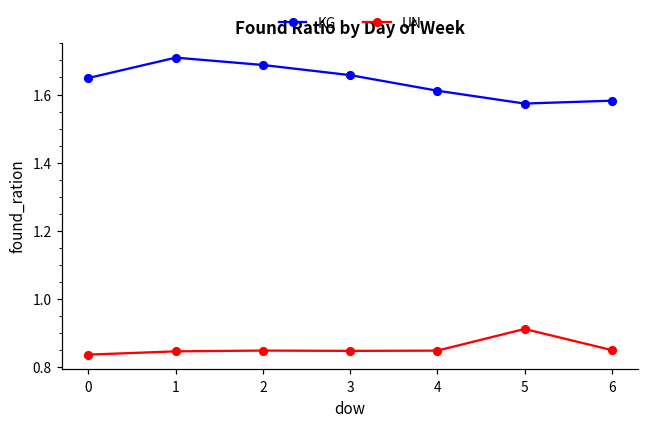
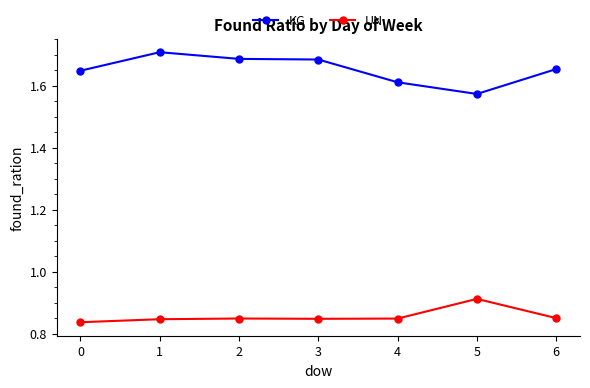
KG, 3: 1.66 -> 1.68
KG, 6: 1.58 -> 1.65
